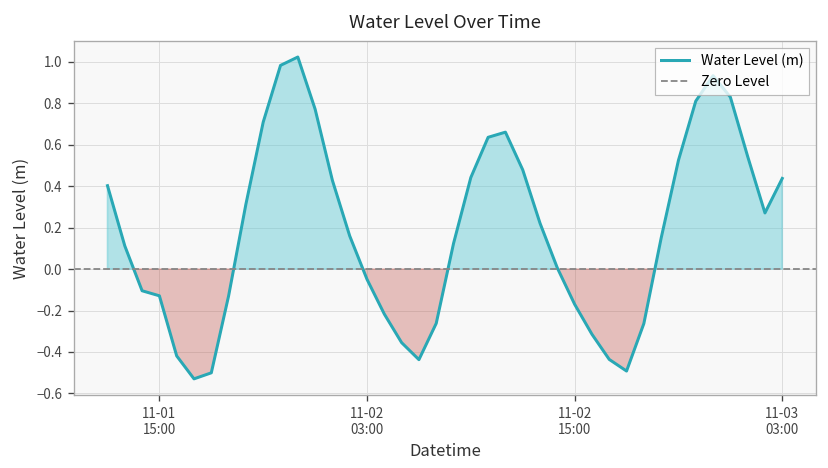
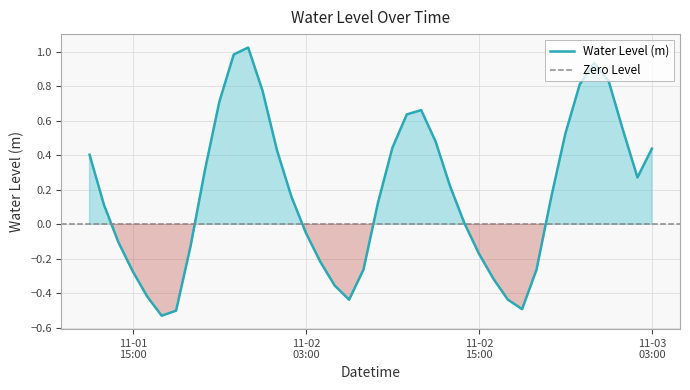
11-01 15:00: -0.13 -> -0.27
